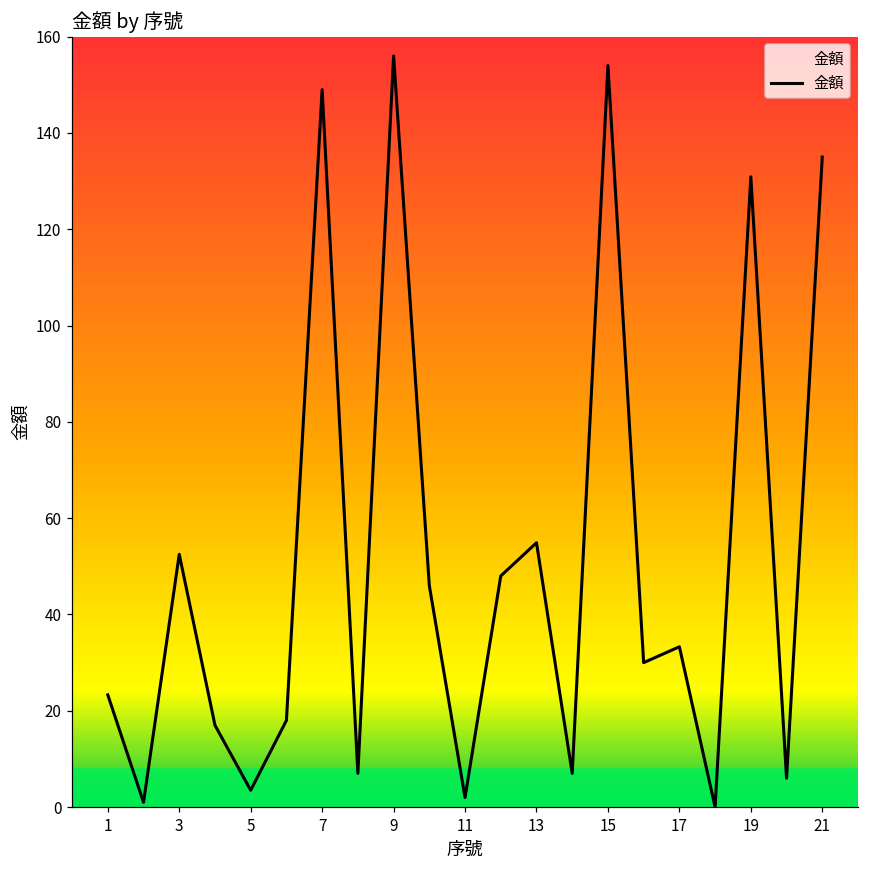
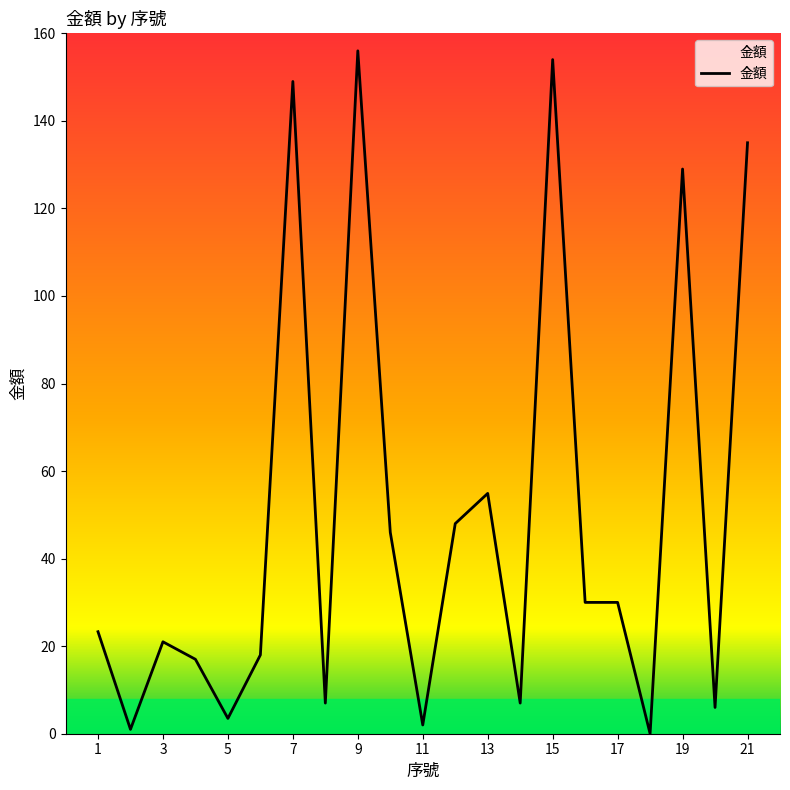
3: 53 -> 21
17: 33 -> 30
19: 131 -> 129
